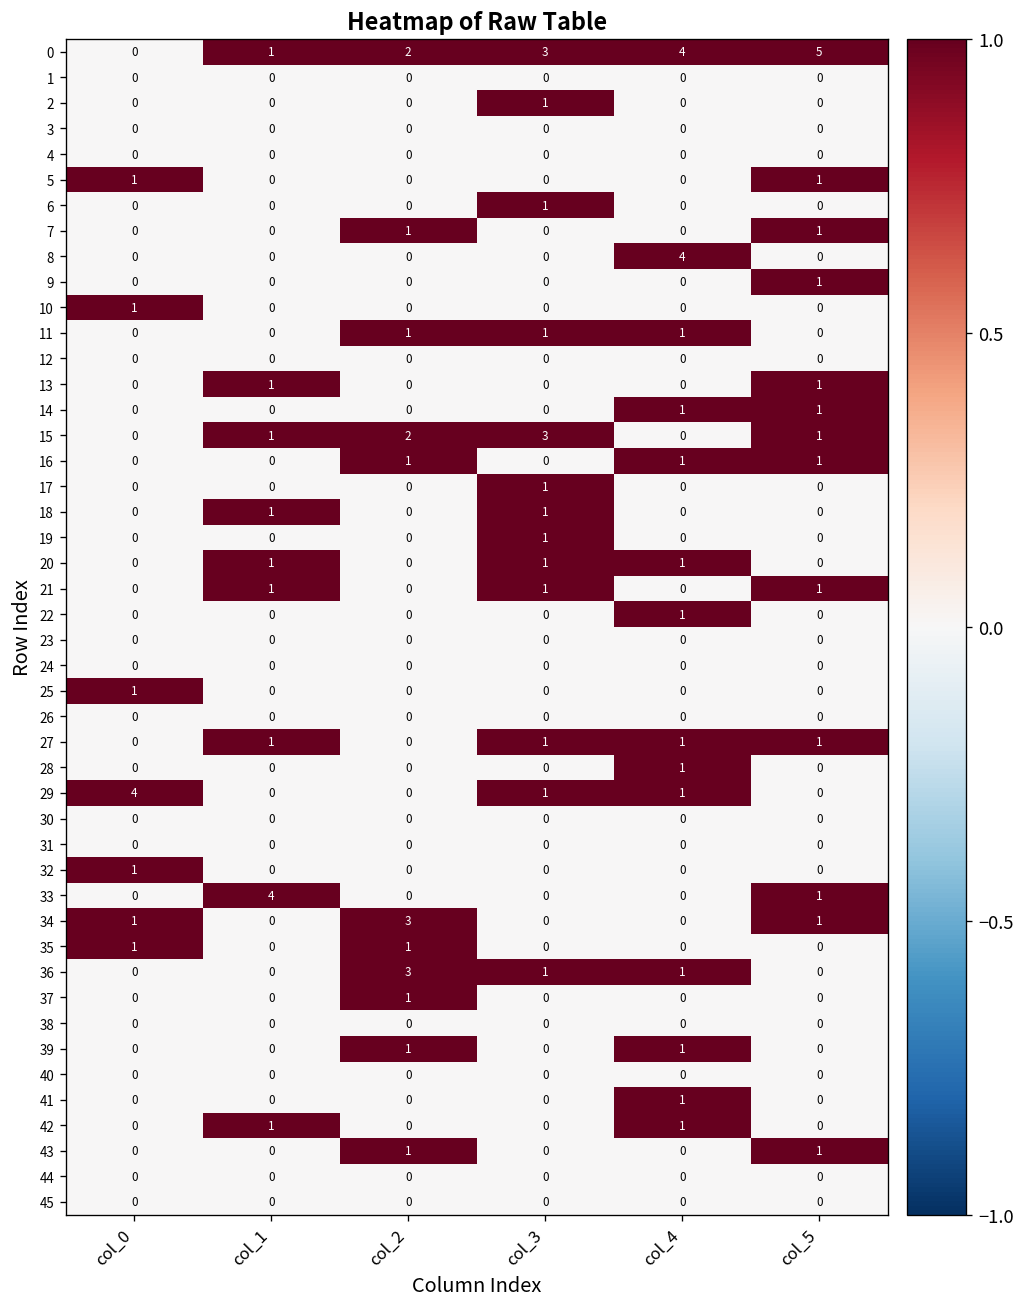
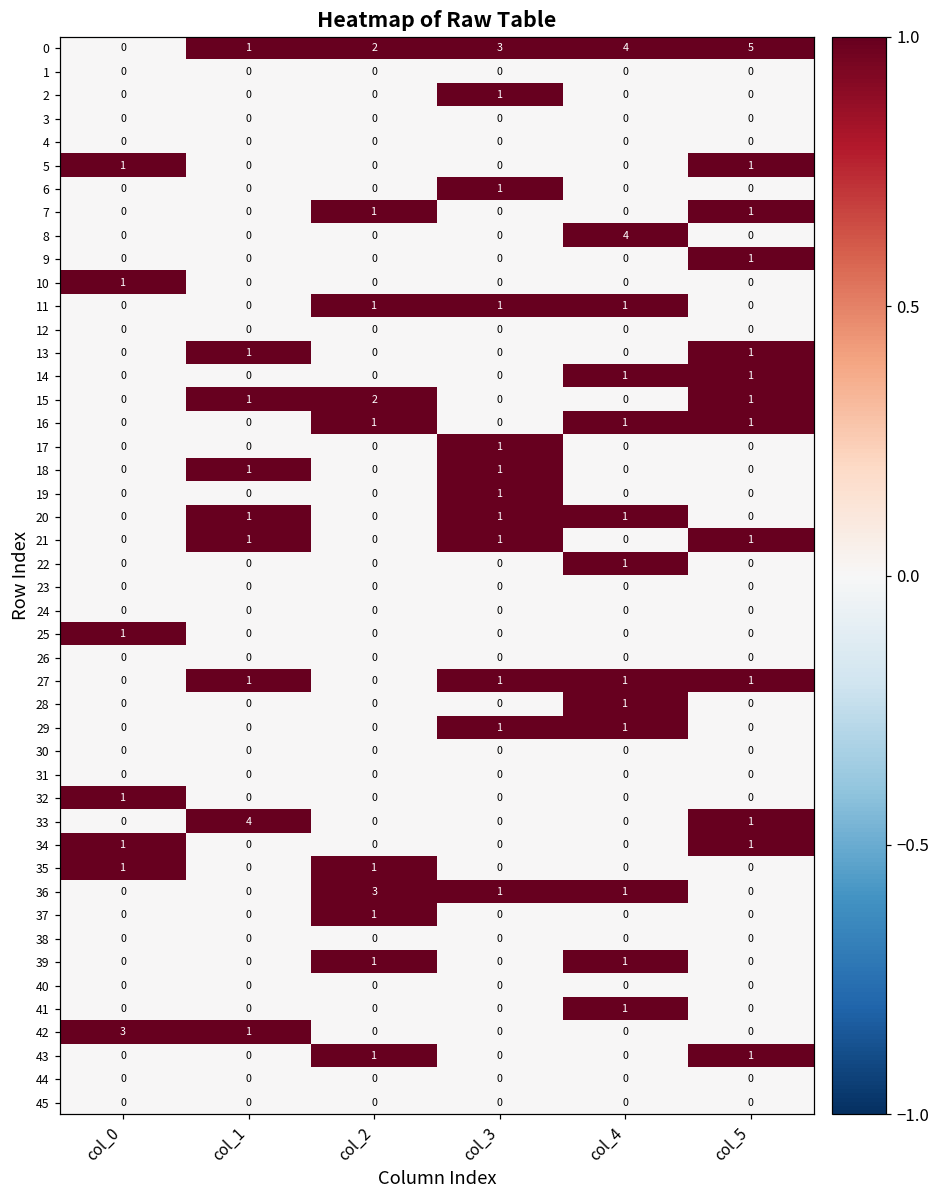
15, col_3: 3 -> 0
29, col_0: 4 -> 0
34, col_2: 3 -> 0
42, col_0: 0 -> 3
42, col_4: 1 -> 0
